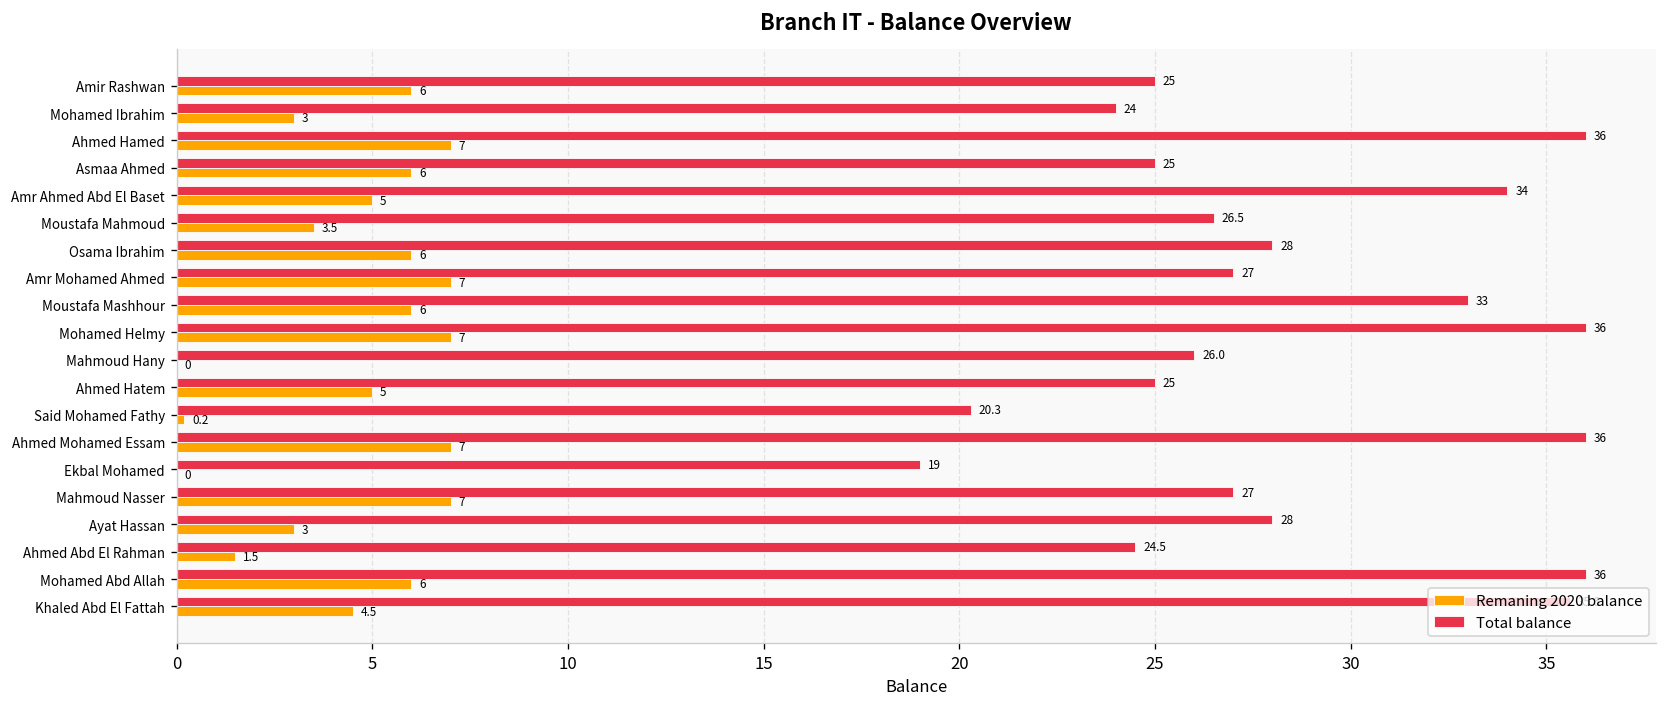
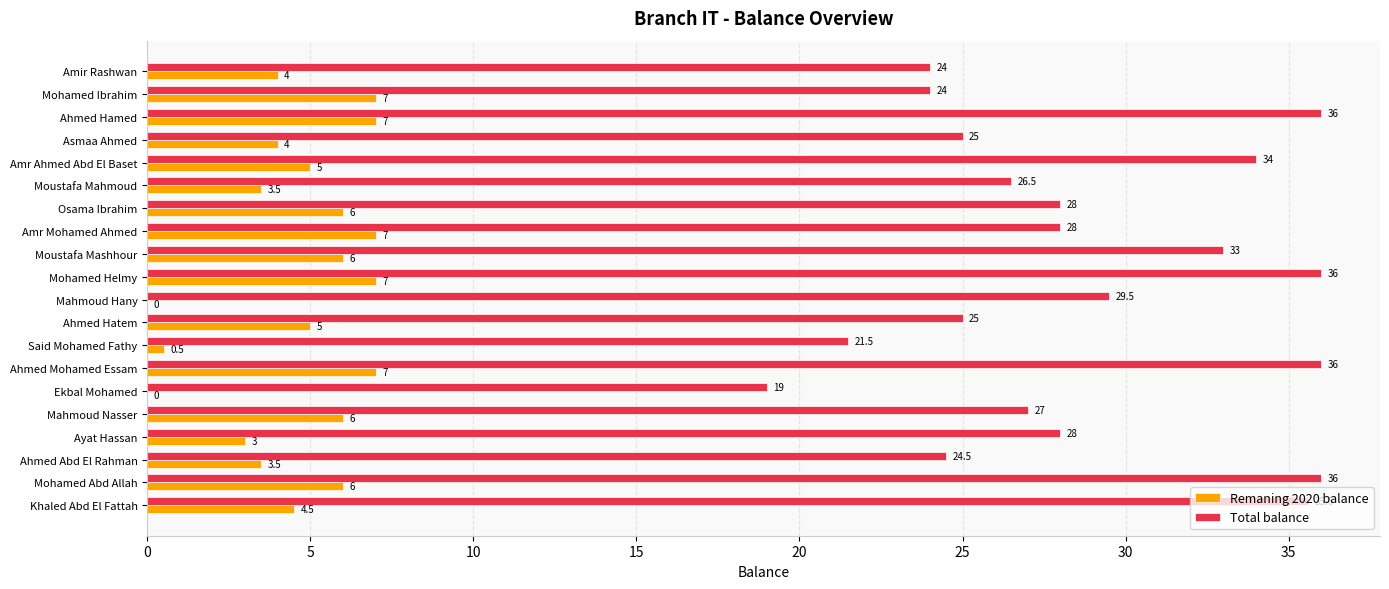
Total balance, Amir Rashwan: 25 -> 24
Remaning 2020 balance, Amir Rashwan: 6 -> 4
Remaning 2020 balance, Mohamed Ibrahim: 3 -> 7
Remaning 2020 balance, Asmaa Ahmed: 6 -> 4
Total balance, Amr Mohamed Ahmed: 27 -> 28
Total balance, Mahmoud Hany: 26.0 -> 29.5
Total balance, Said Mohamed Fathy: 20.3 -> 21.5
Remaning 2020 balance, Said Mohamed Fathy: 0.2 -> 0.5
Remaning 2020 balance, Mahmoud Nasser: 7 -> 6
Remaning 2020 balance, Ahmed Abd El Rahman: 1.5 -> 3.5
